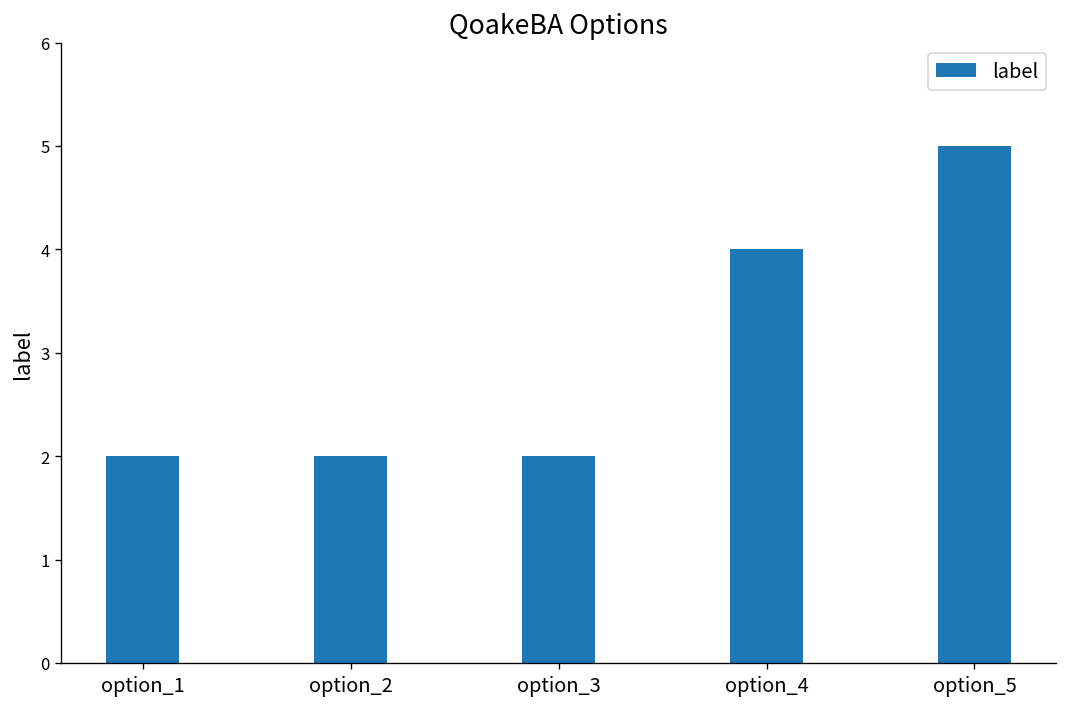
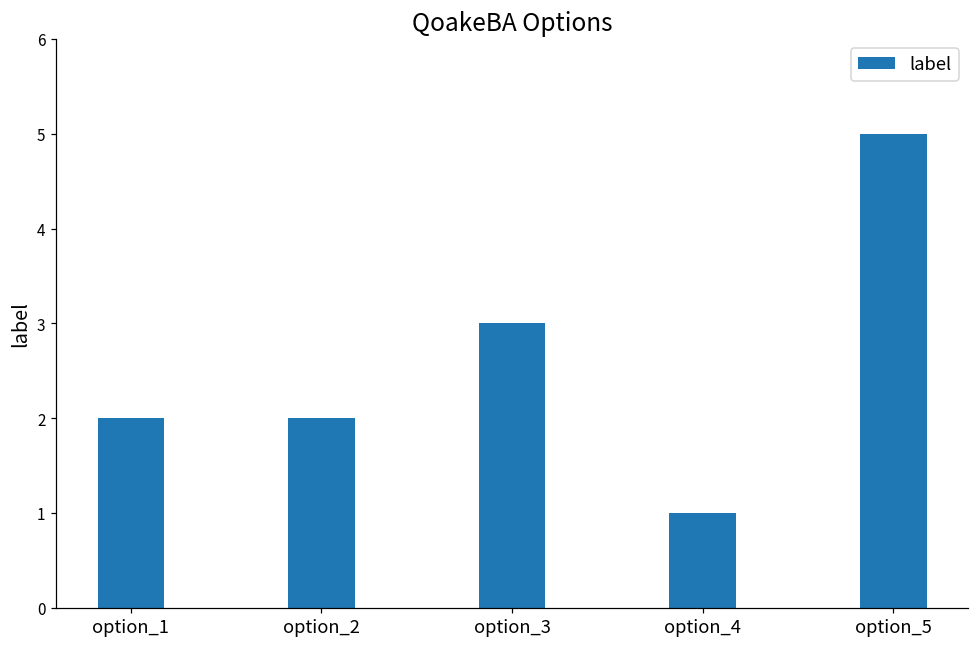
option_3: 2 -> 3
option_4: 4 -> 1
